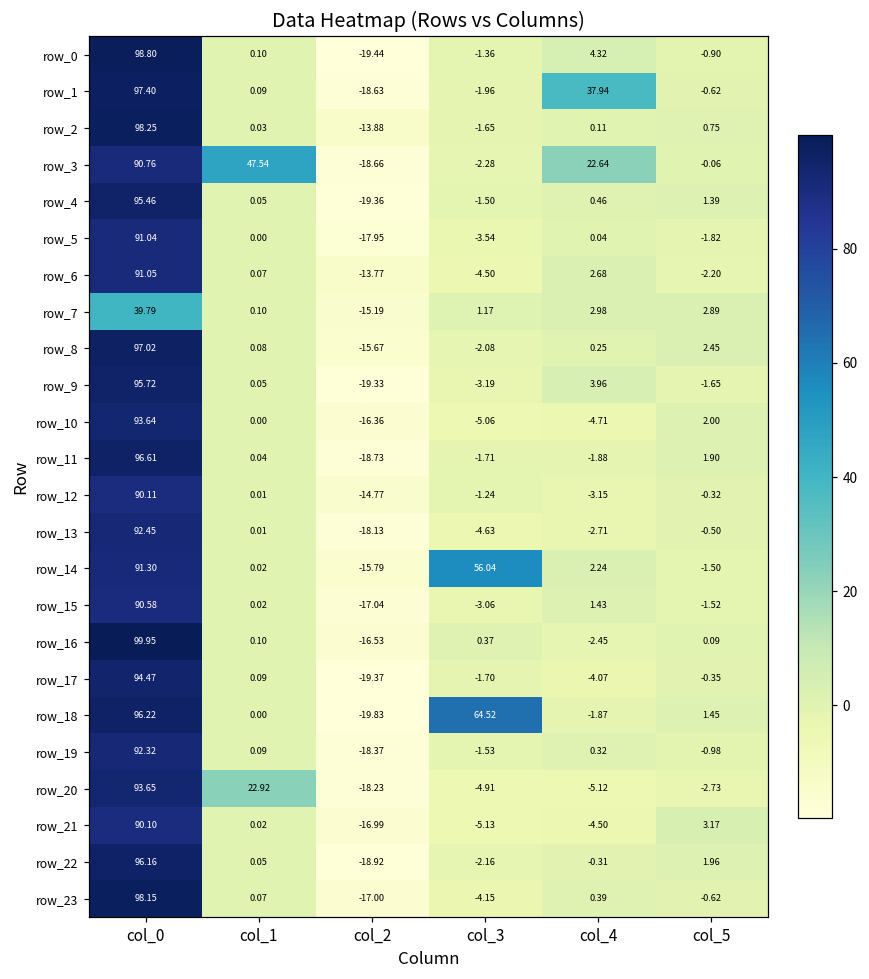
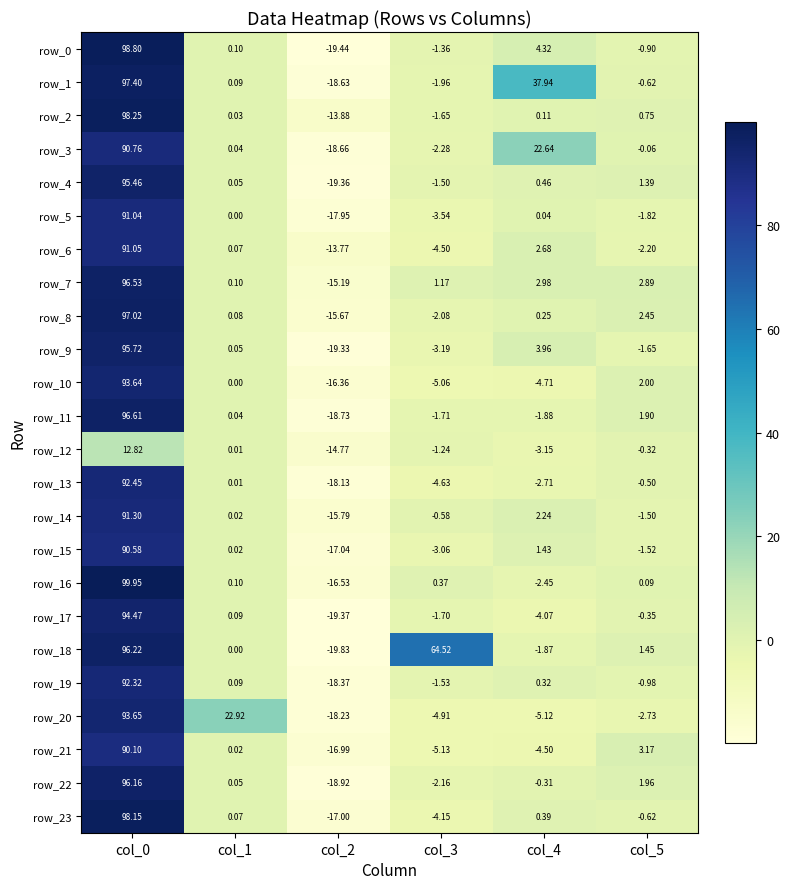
row_3, col_1: 47.54 -> 0.04
row_7, col_0: 39.79 -> 96.53
row_12, col_0: 90.11 -> 12.82
row_14, col_3: 56.04 -> -0.58
